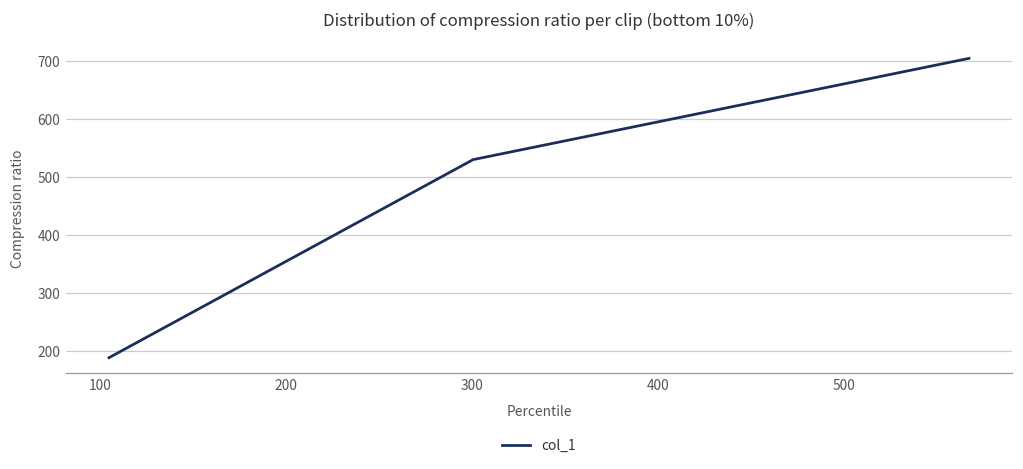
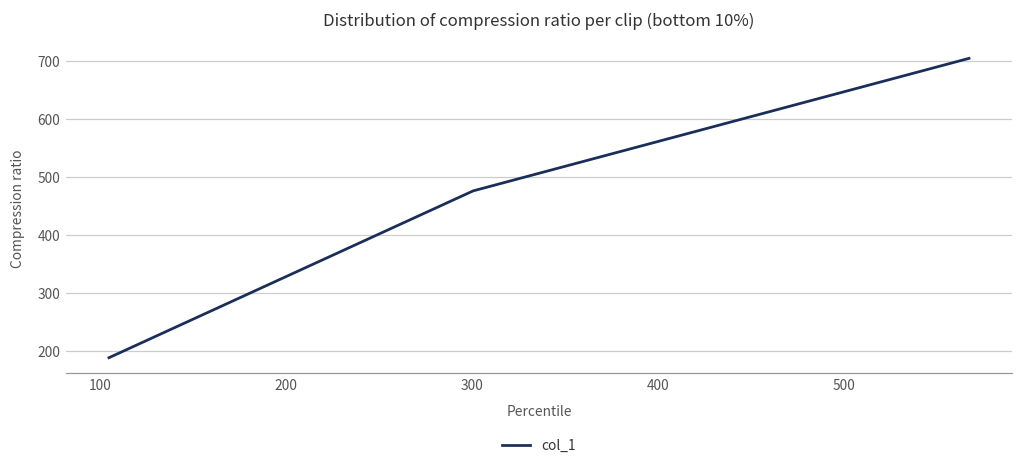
300: 530 -> 480
